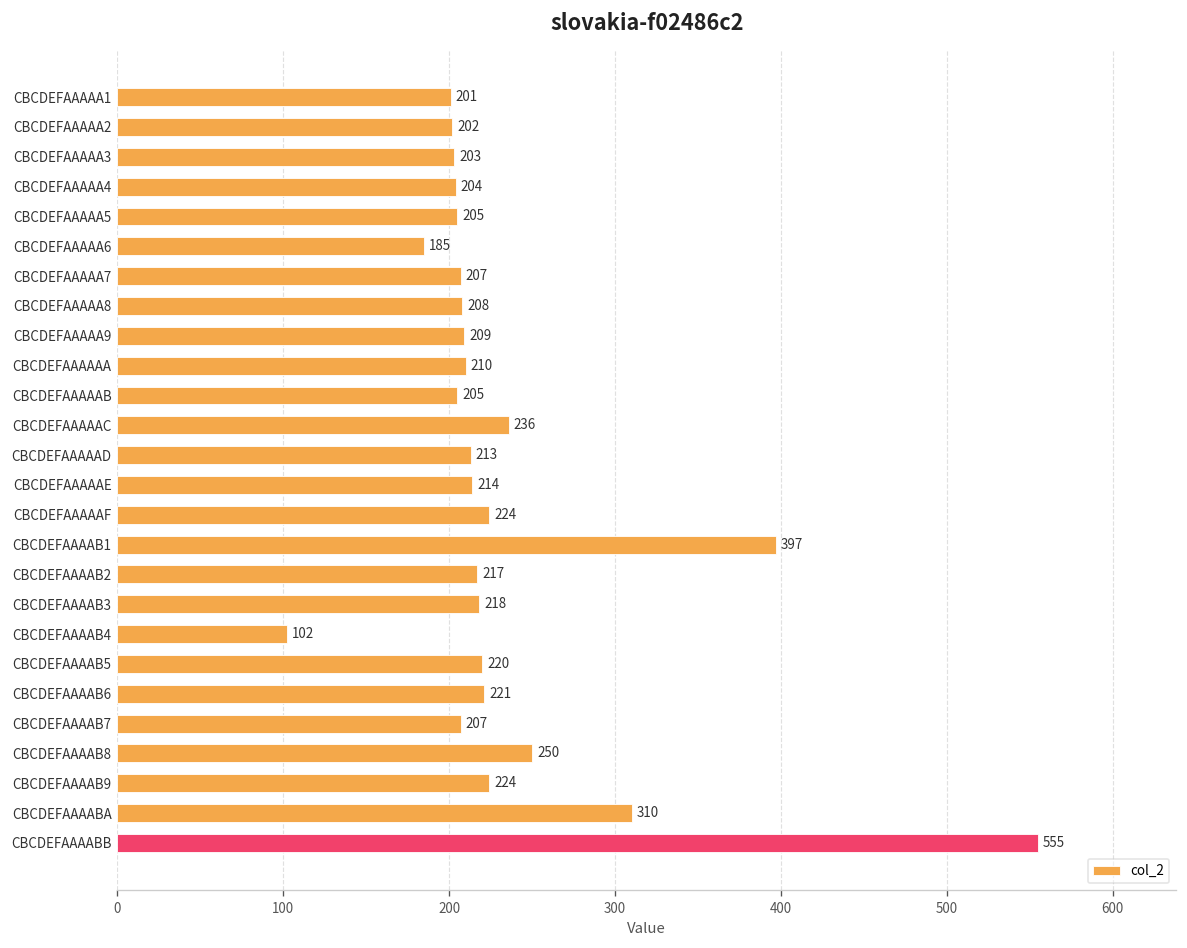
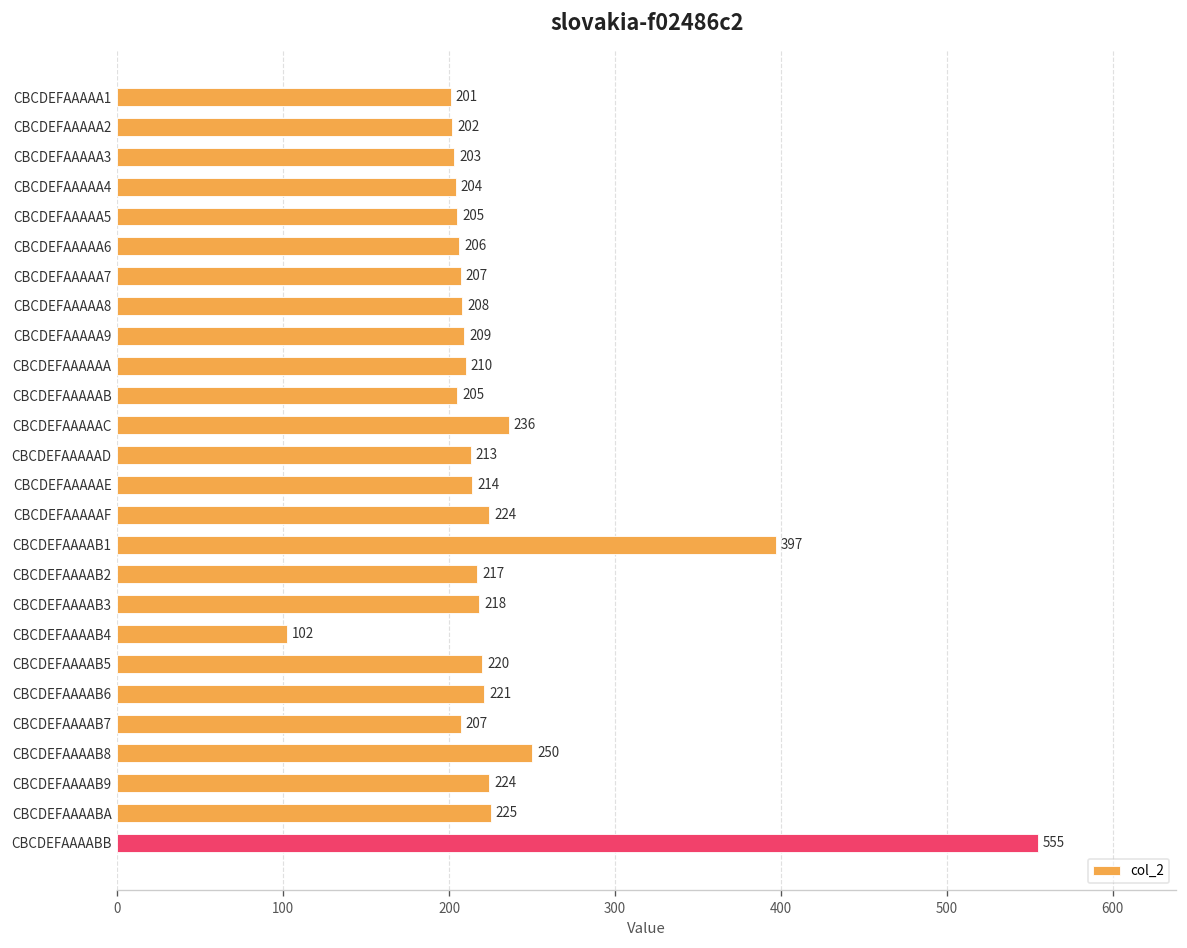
CBCDEFAAAAA6: 185 -> 206
CBCDEFAAAABA: 310 -> 225
